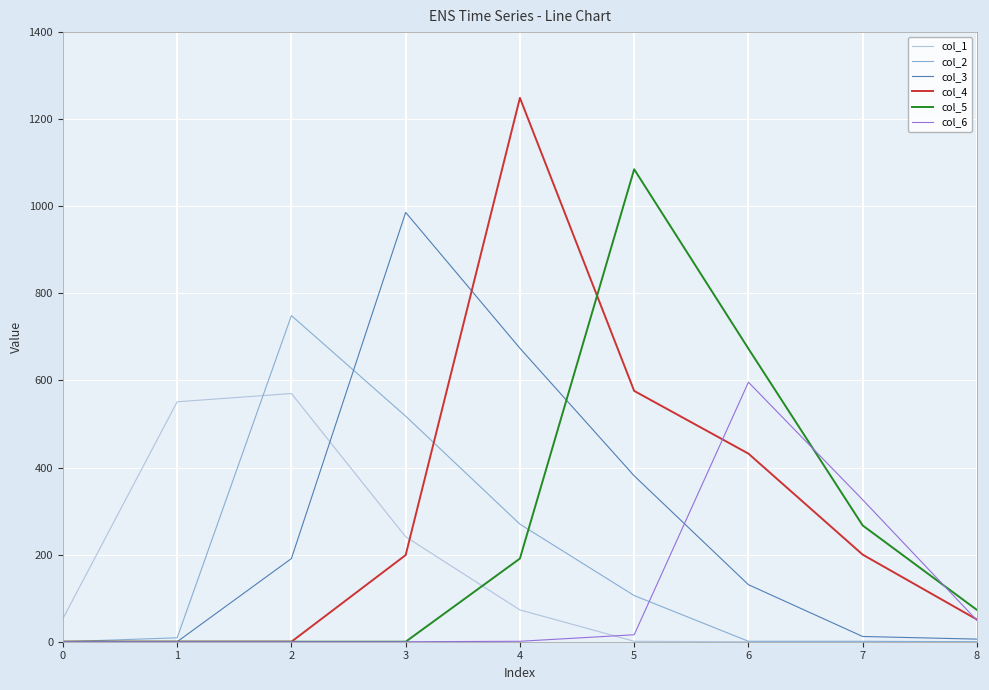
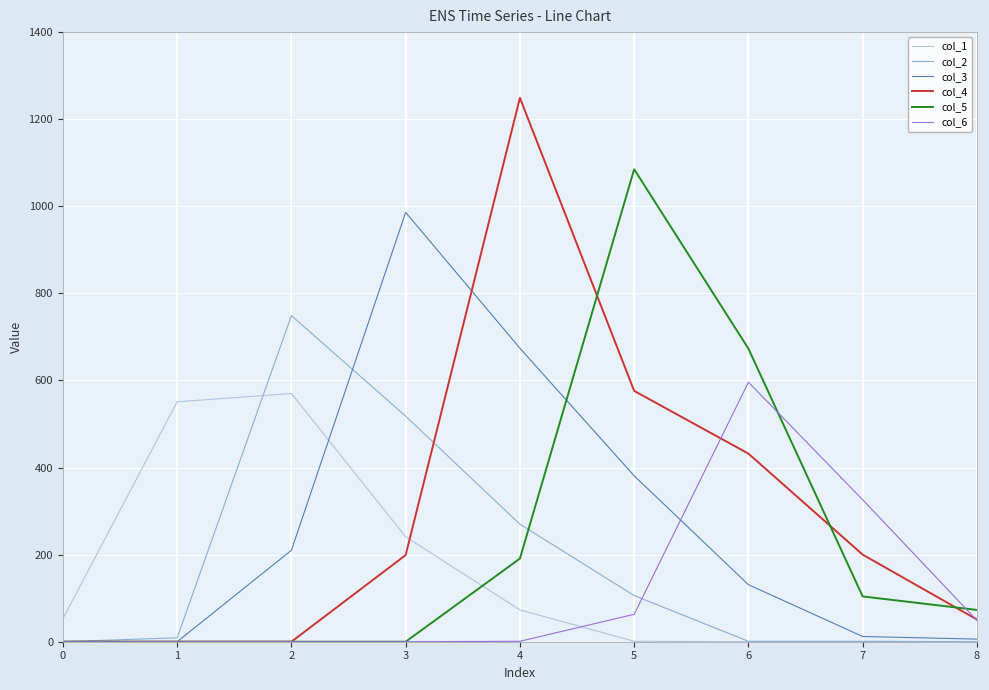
col_3, 2: 190 -> 210
col_6, 5: 20 -> 60
col_5, 7: 270 -> 100
